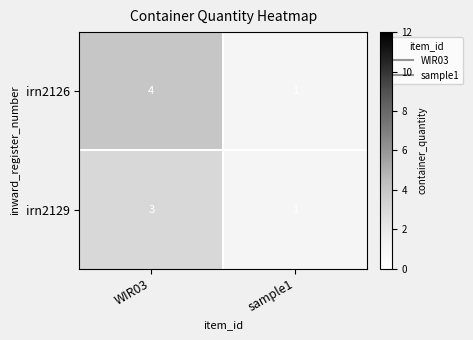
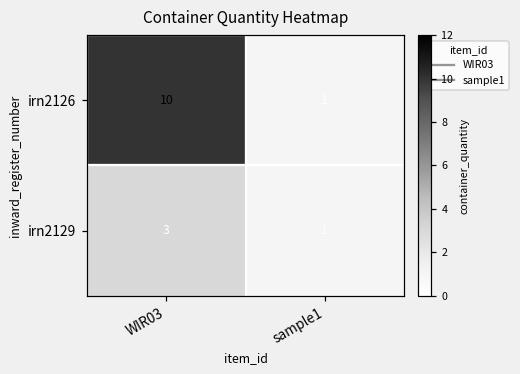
irn2126, WIR03: 4 -> 10
